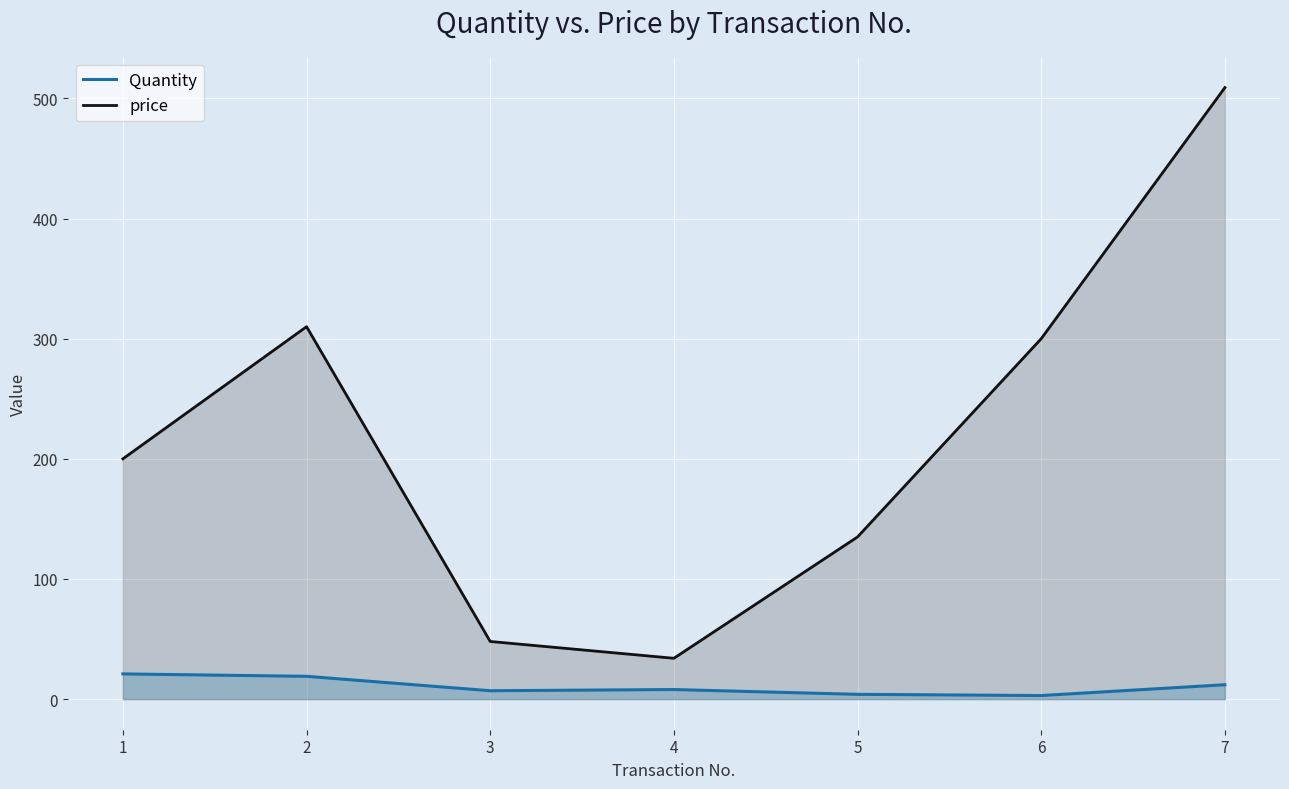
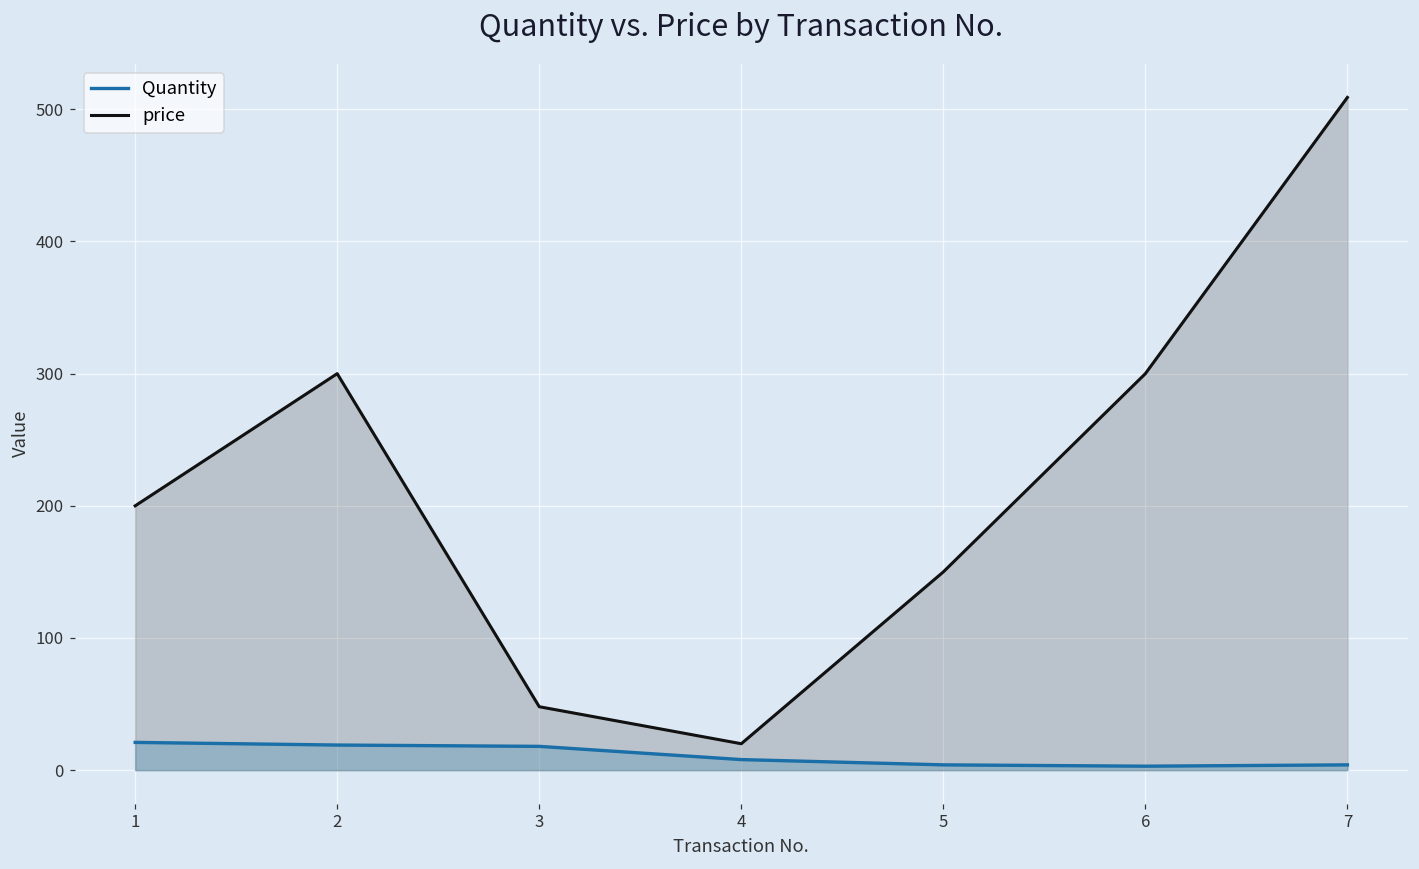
price, 2: 310 -> 300
Quantity, 3: 7 -> 18
price, 4: 34 -> 20
price, 5: 135 -> 150
Quantity, 7: 12 -> 4
